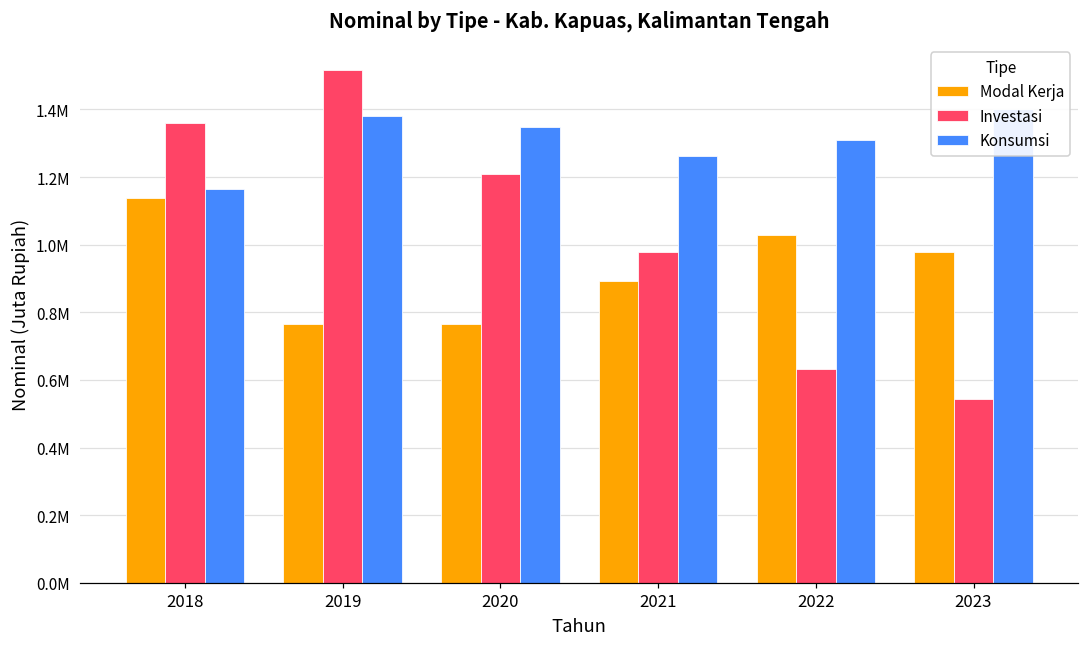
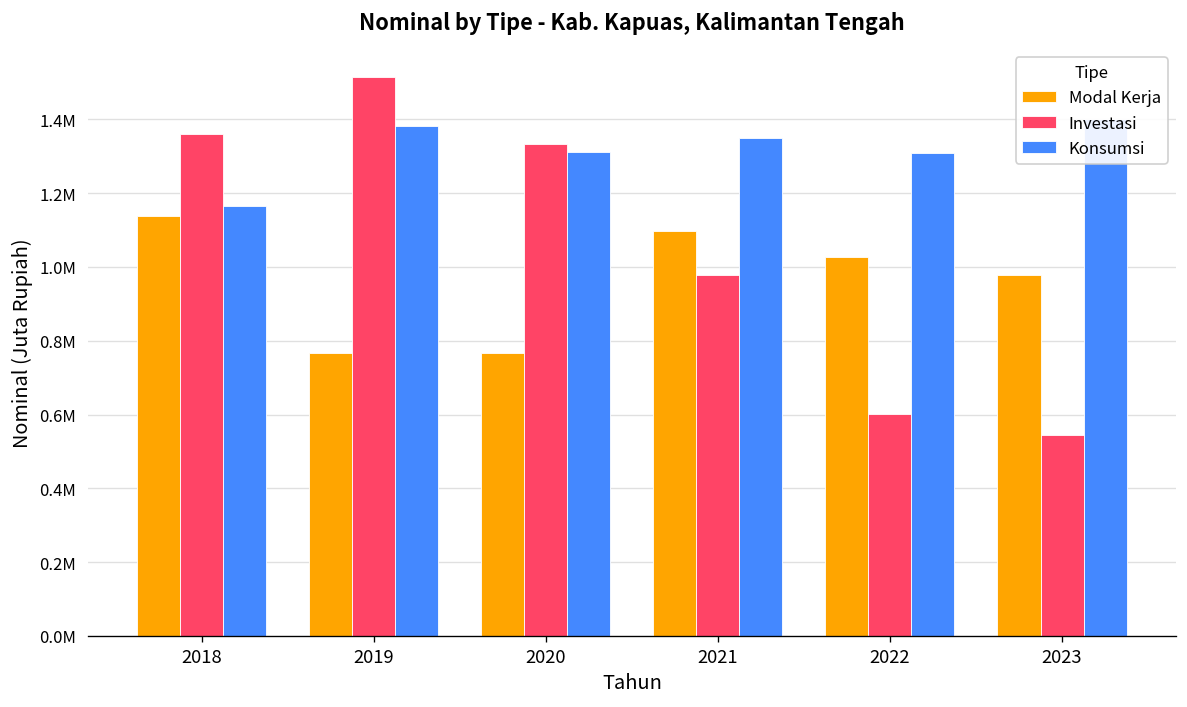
Investasi, 2020: 1210000 -> 1330000
Konsumsi, 2020: 1350000 -> 1310000
Modal Kerja, 2021: 890000 -> 1100000
Konsumsi, 2021: 1260000 -> 1350000
Investasi, 2022: 630000 -> 600000
